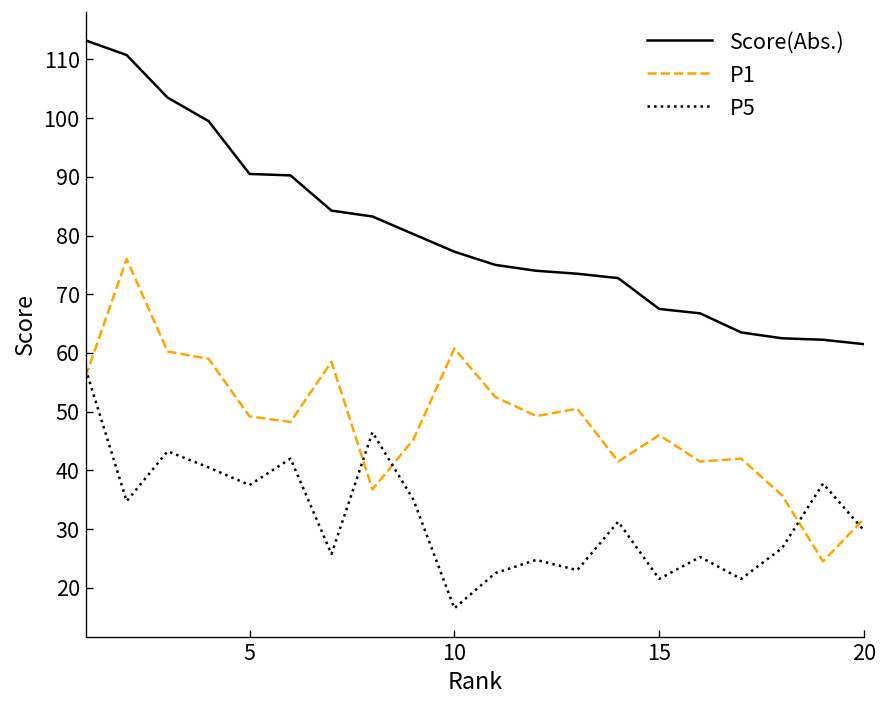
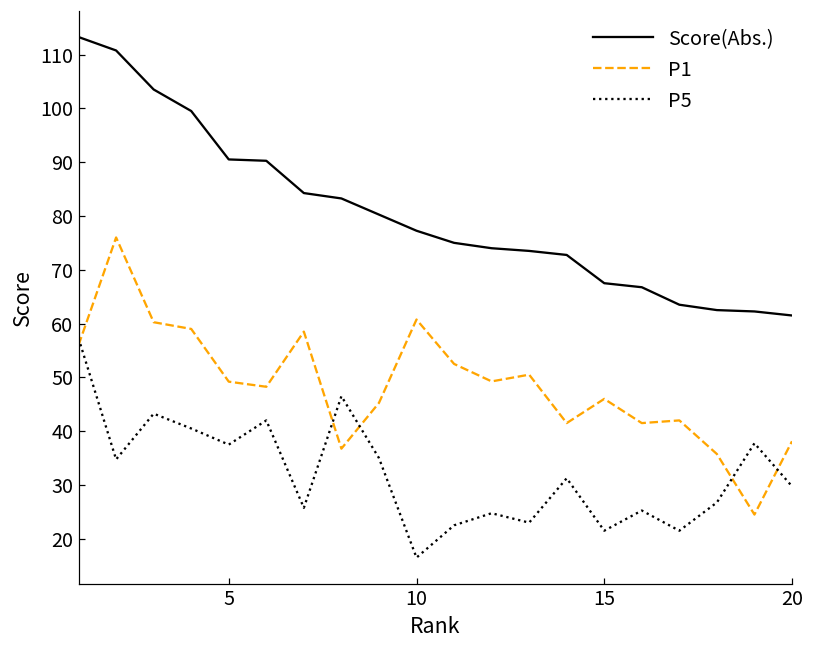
P1, 20: 32 -> 38
